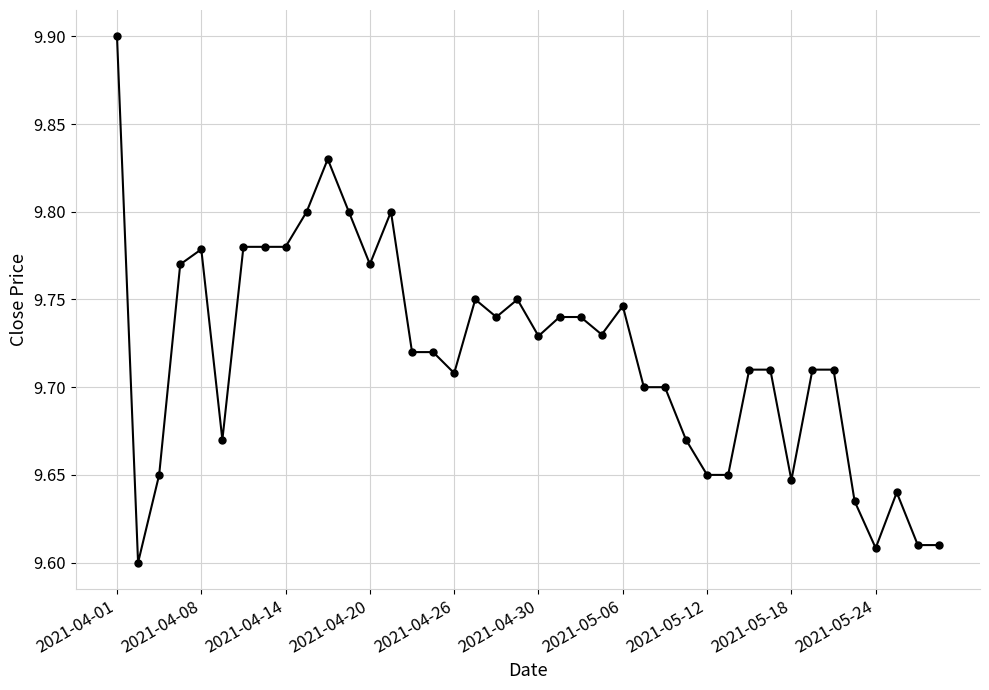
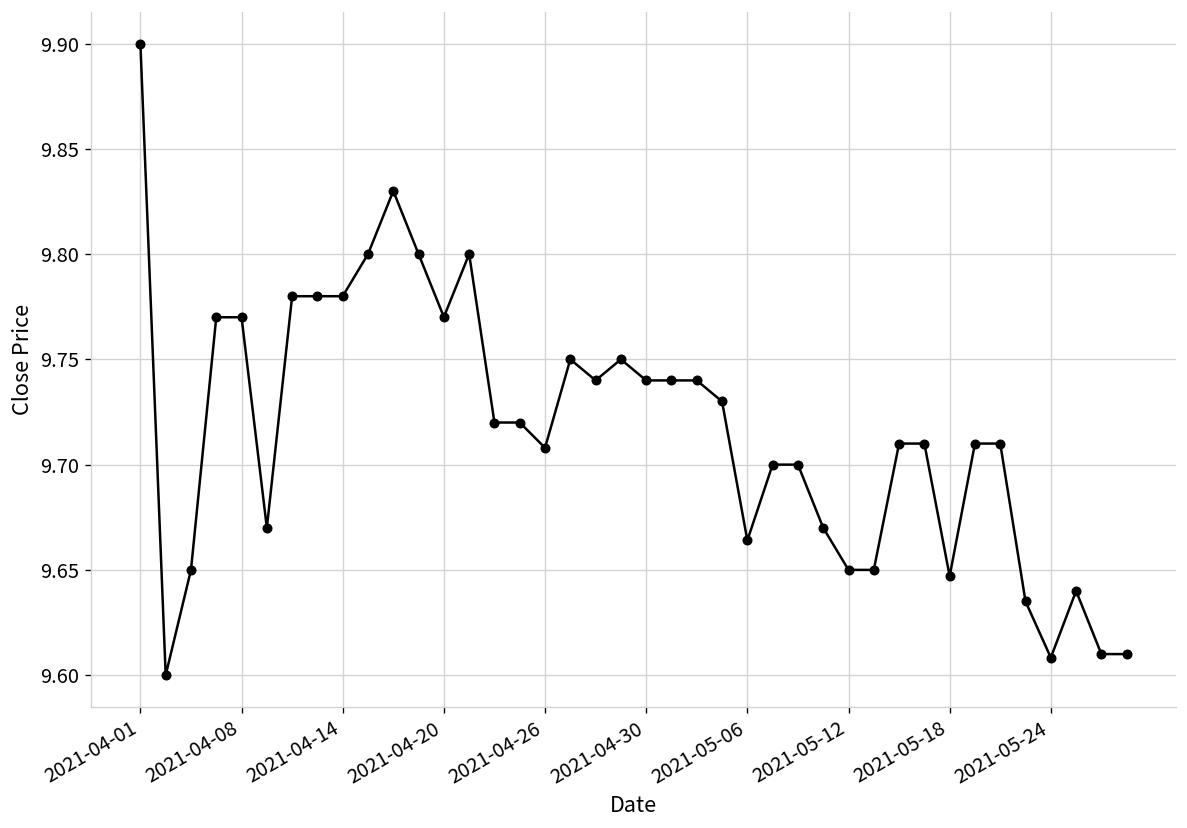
2021-04-08: 9.779 -> 9.770
2021-04-30: 9.729 -> 9.740
2021-05-06: 9.746 -> 9.664
